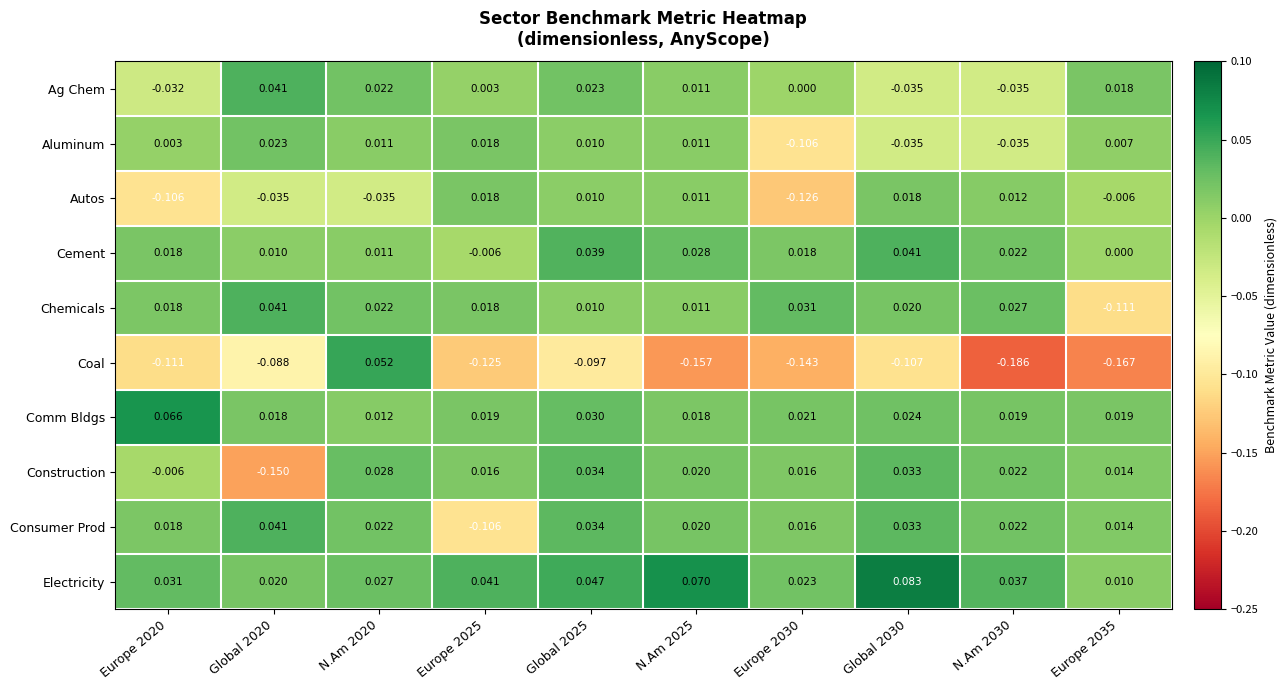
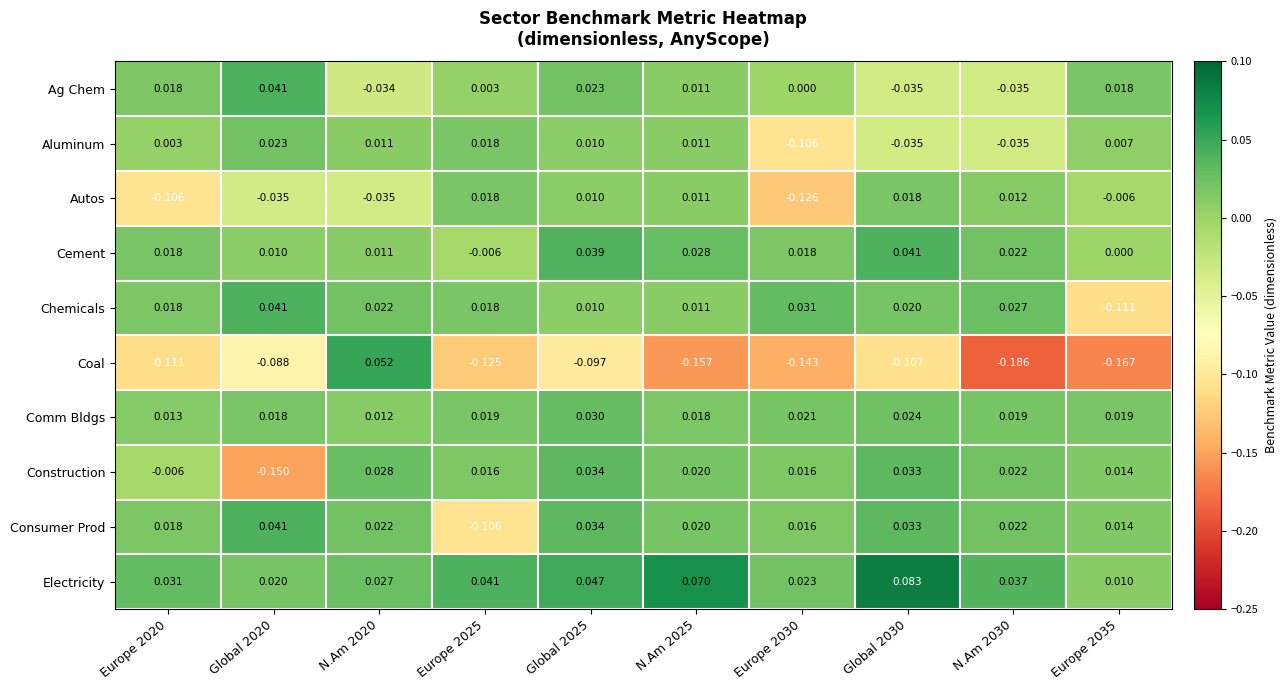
Ag Chem, Europe 2020: -0.032 -> 0.018
Ag Chem, N.Am 2020: 0.022 -> -0.034
Comm Bldgs, Europe 2020: 0.066 -> 0.013
